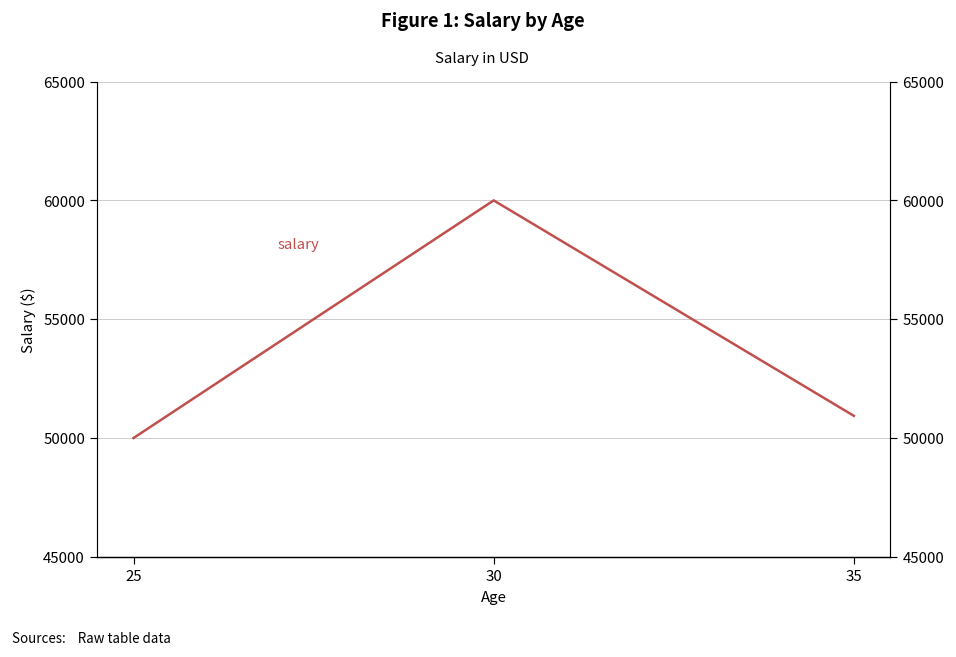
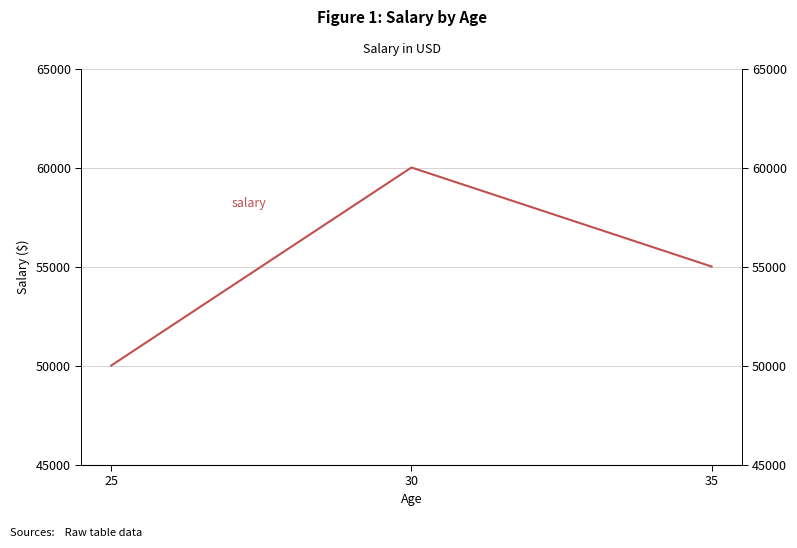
35: 50900 -> 55000
